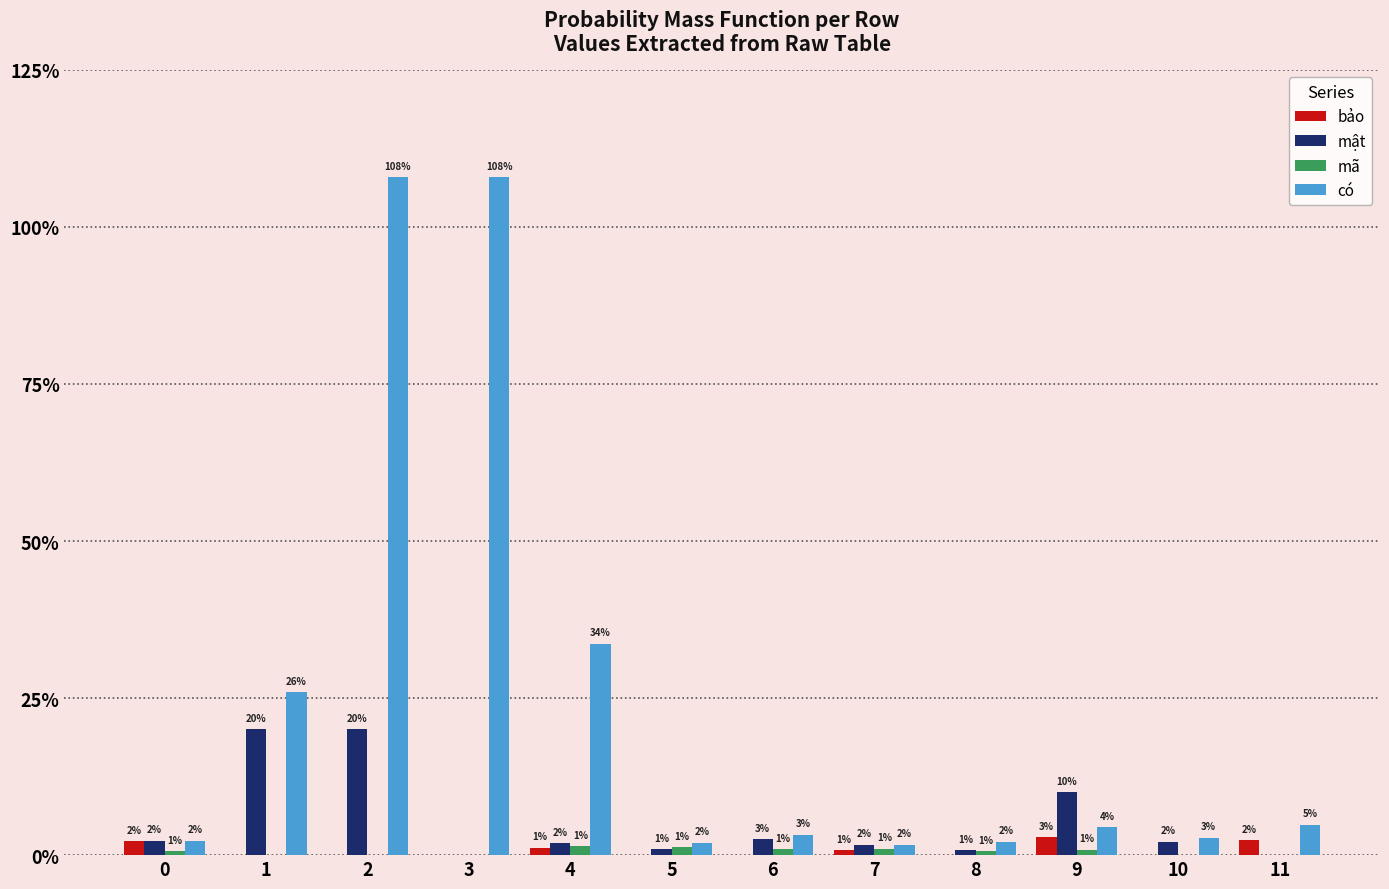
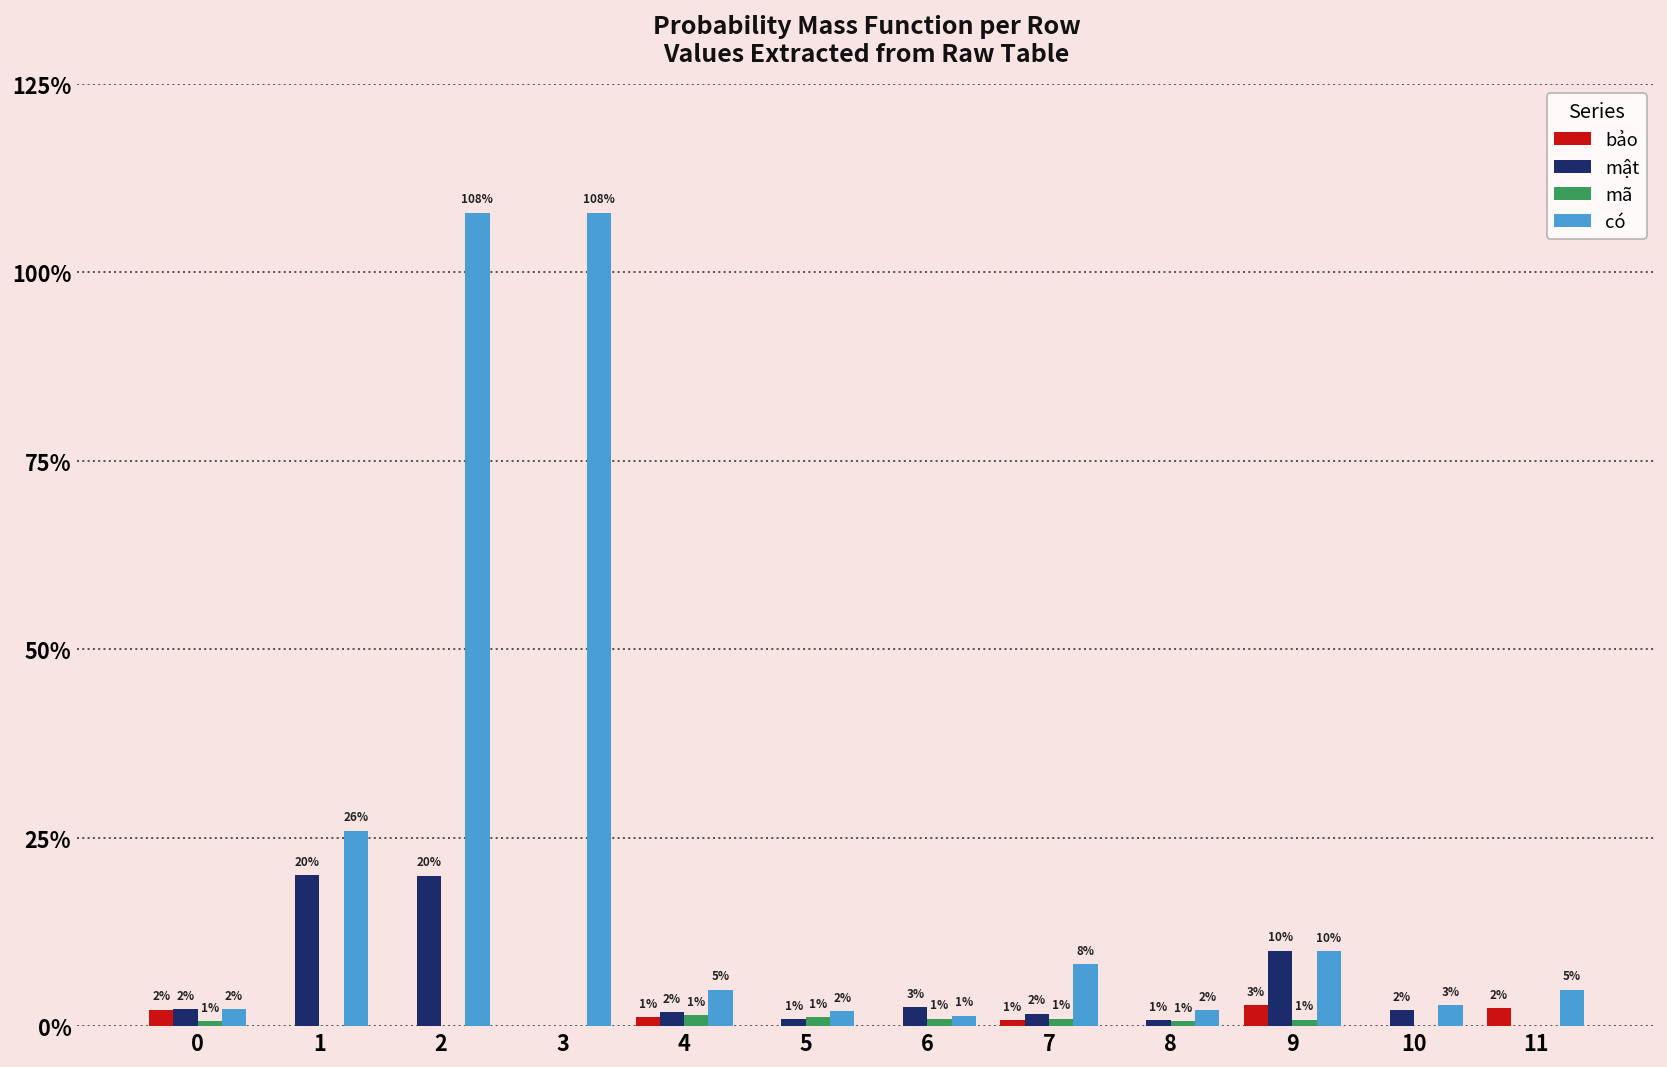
có, 4: 34% -> 5%
có, 6: 3% -> 1%
có, 7: 2% -> 8%
có, 9: 4% -> 10%
